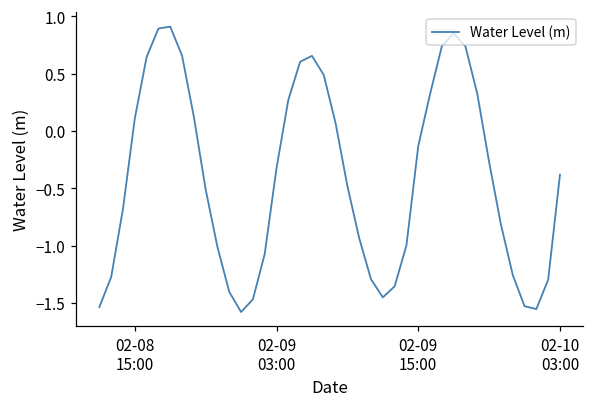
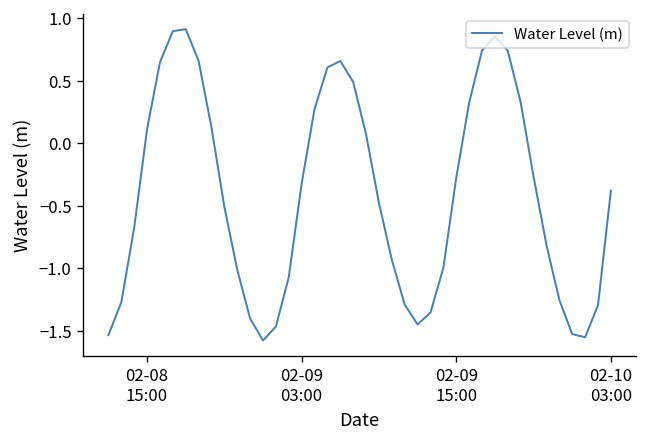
02-09 15:00: -0.13 -> -0.28
